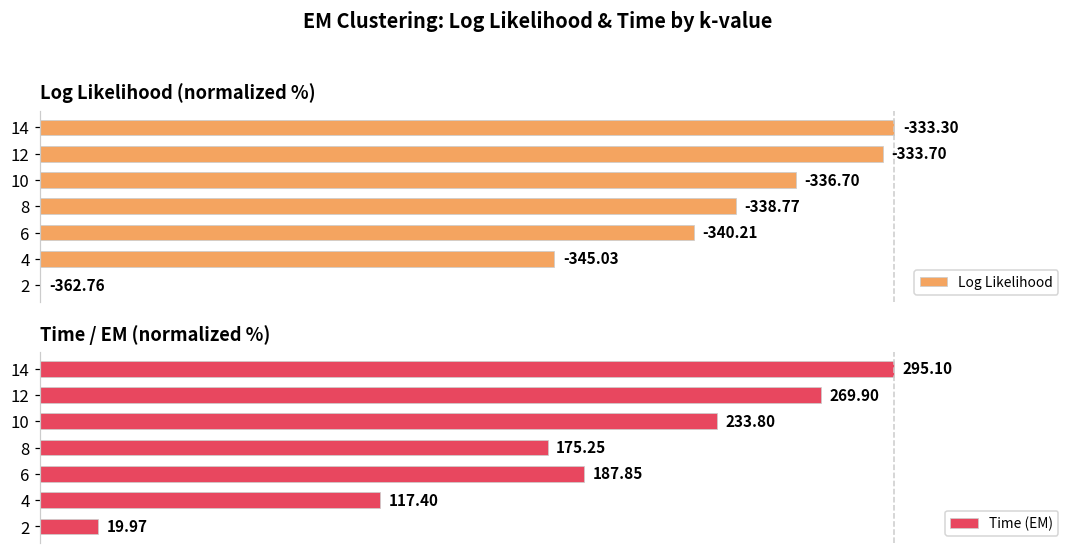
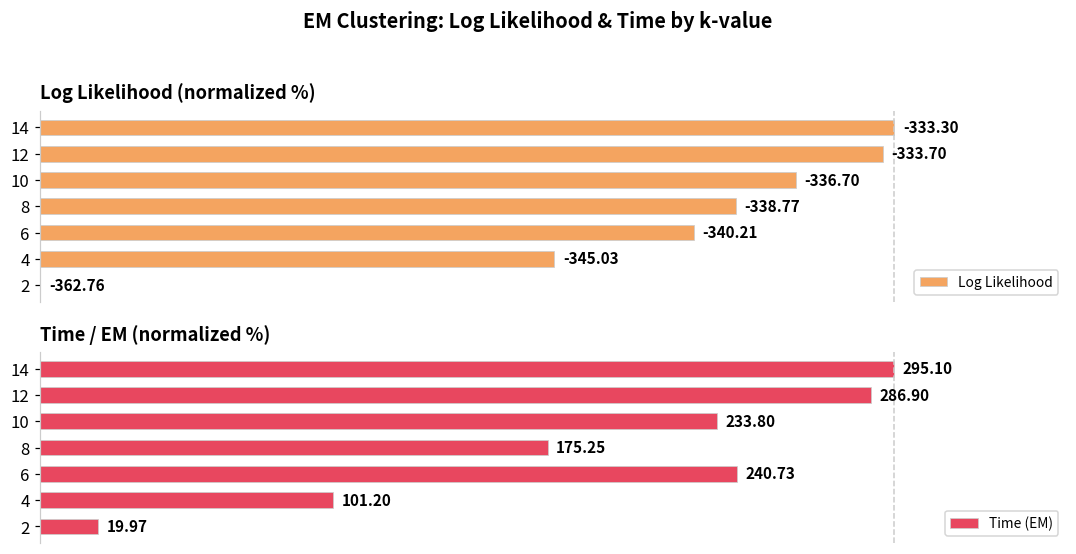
Time / EM (normalized %), 12: 269.90 -> 286.90
Time / EM (normalized %), 6: 187.85 -> 240.73
Time / EM (normalized %), 4: 117.40 -> 101.20
